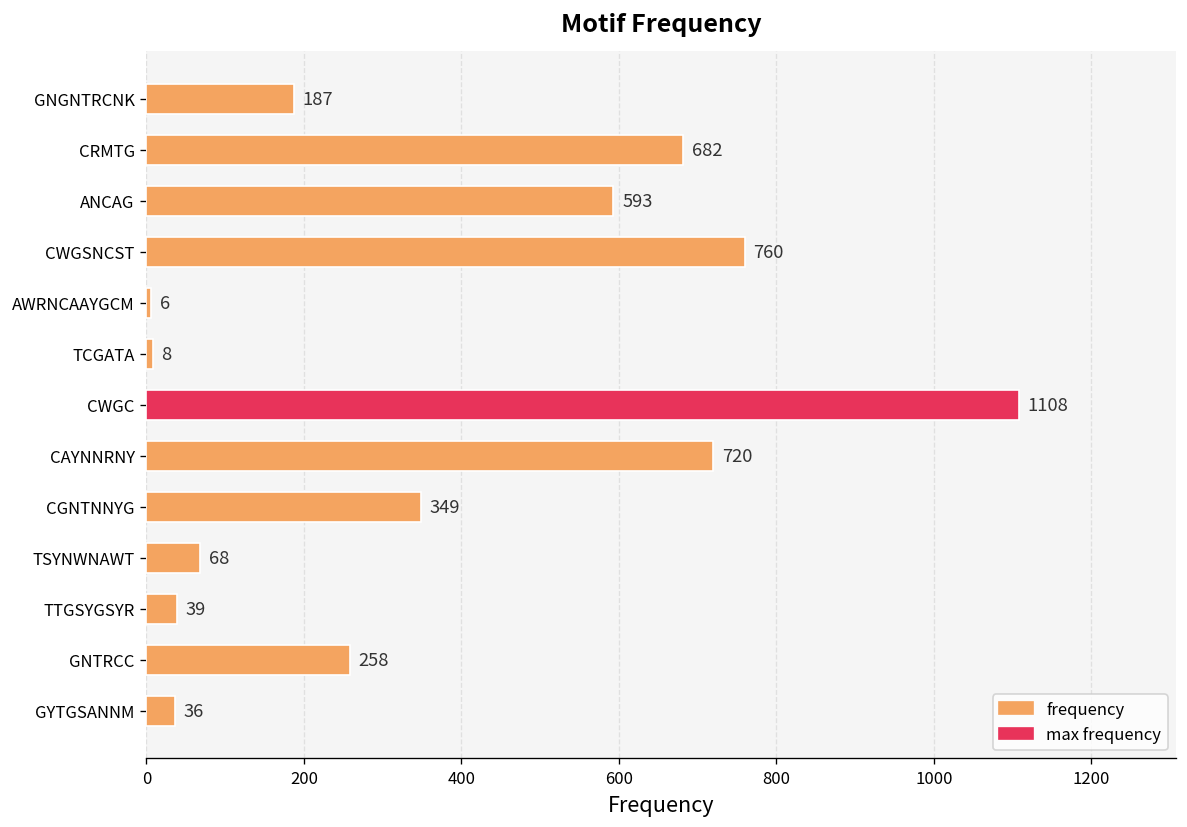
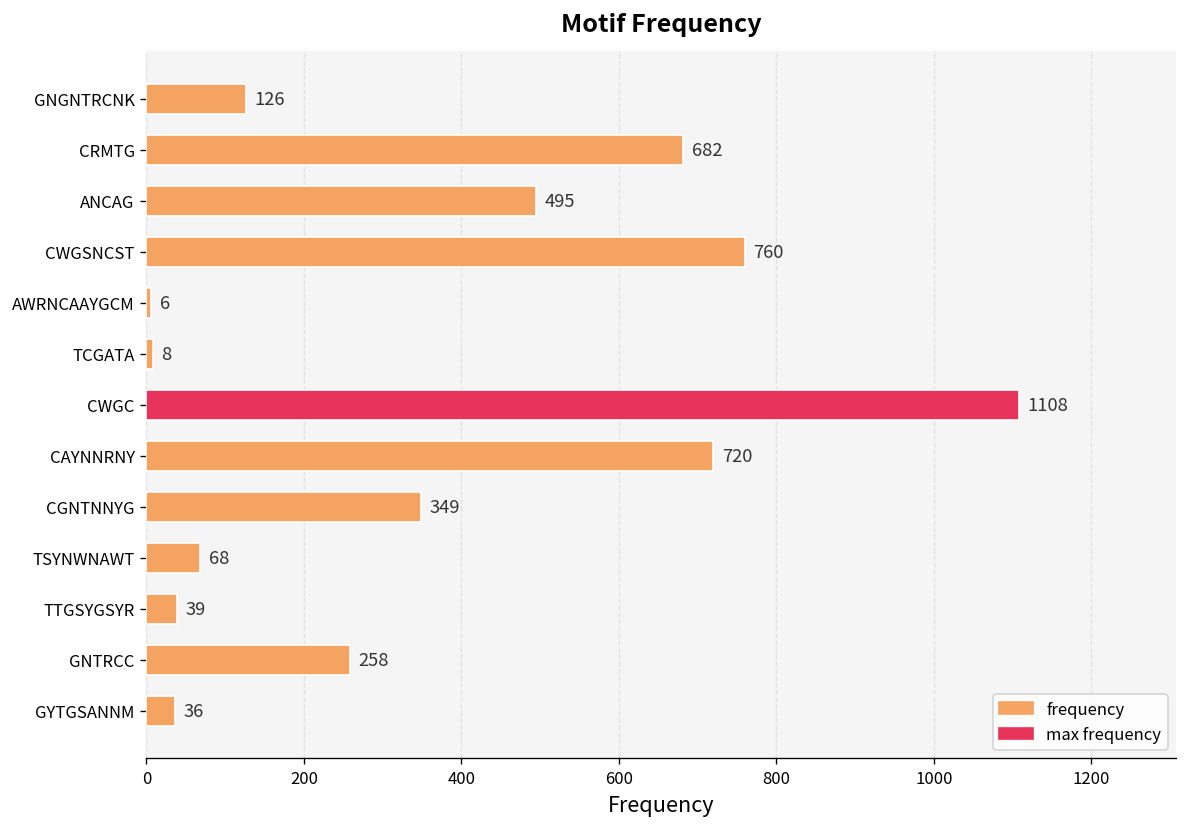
GNGNTRCNK: 187 -> 126
ANCAG: 593 -> 495
